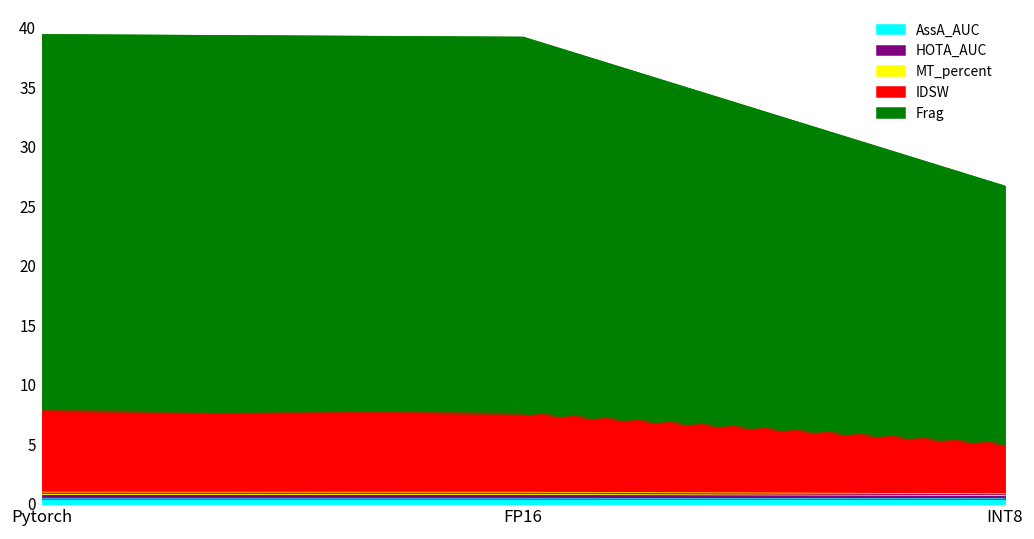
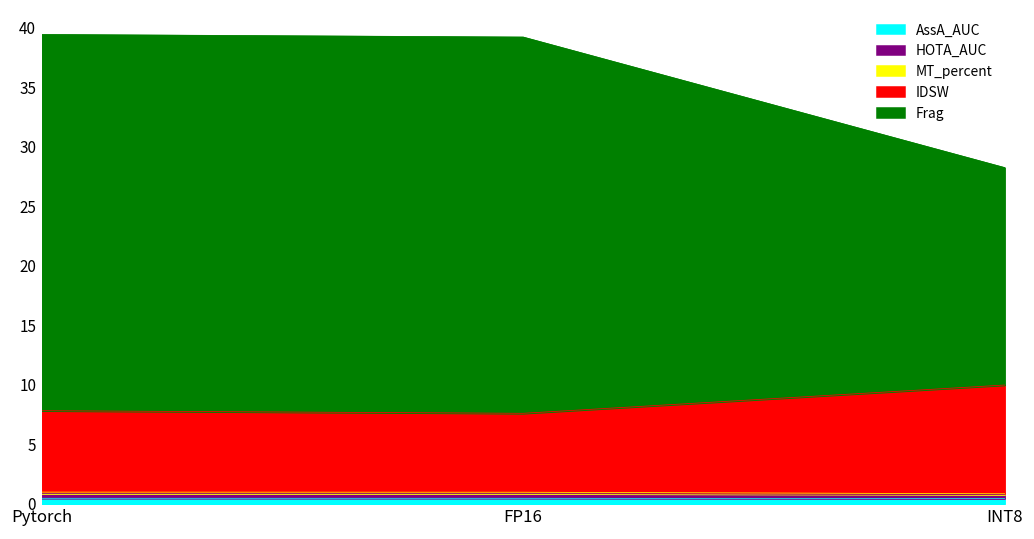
IDSW, INT8: 4.2 -> 9.1
Frag, INT8: 21.6 -> 18.3
